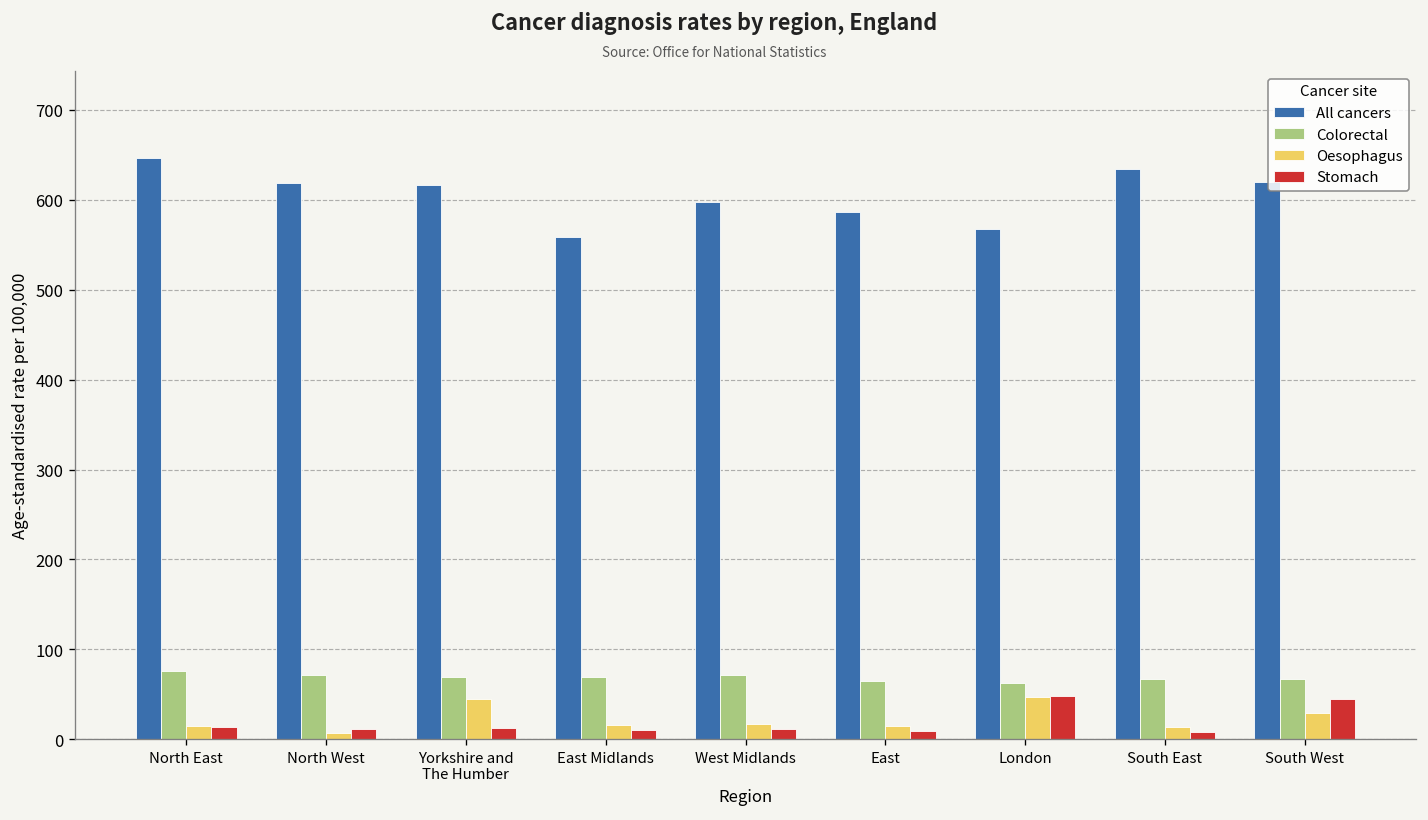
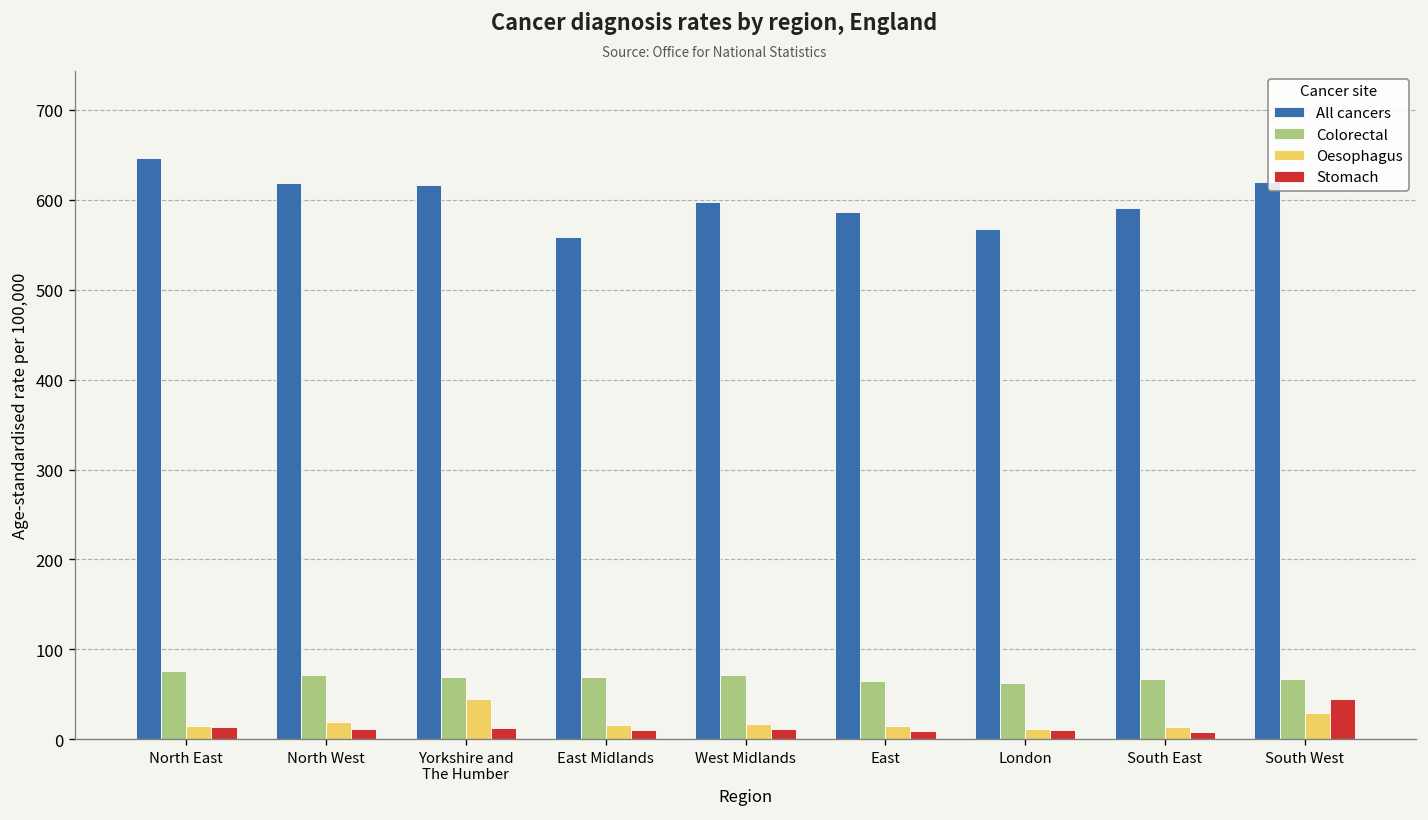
Oesophagus, North West: 10 -> 20
Oesophagus, London: 50 -> 10
Stomach, London: 50 -> 10
All cancers, South East: 630 -> 590
